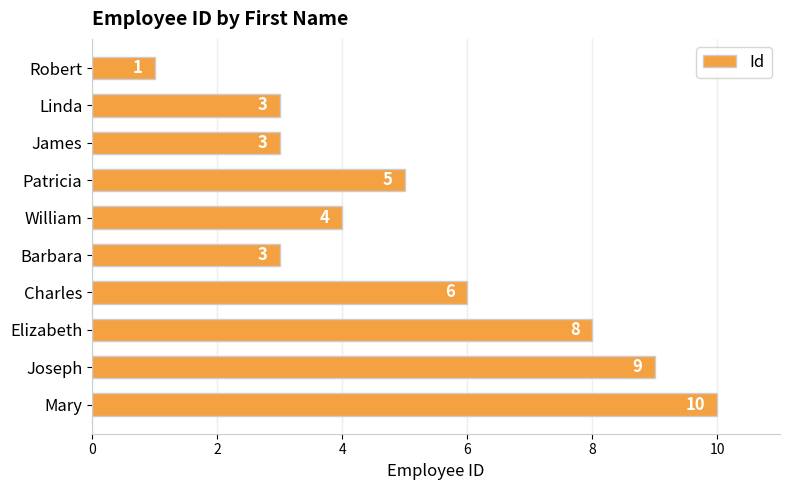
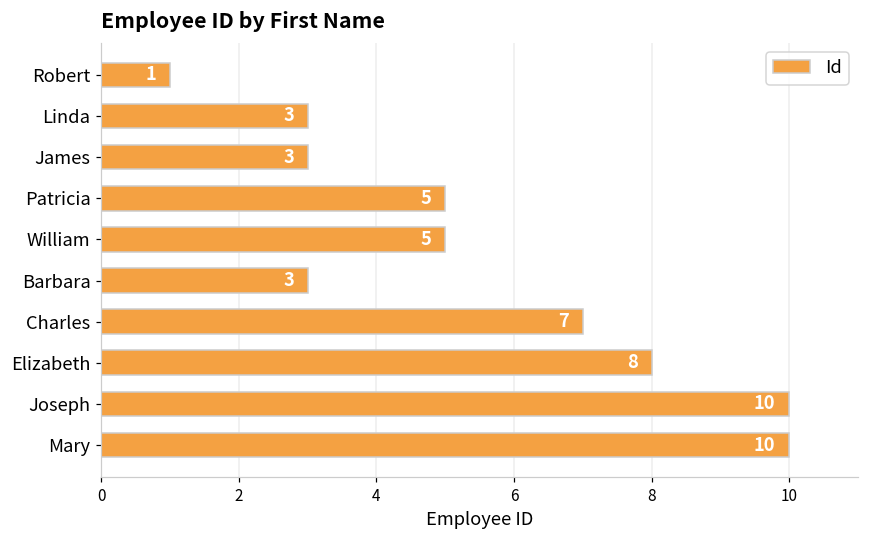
William: 4 -> 5
Charles: 6 -> 7
Joseph: 9 -> 10
